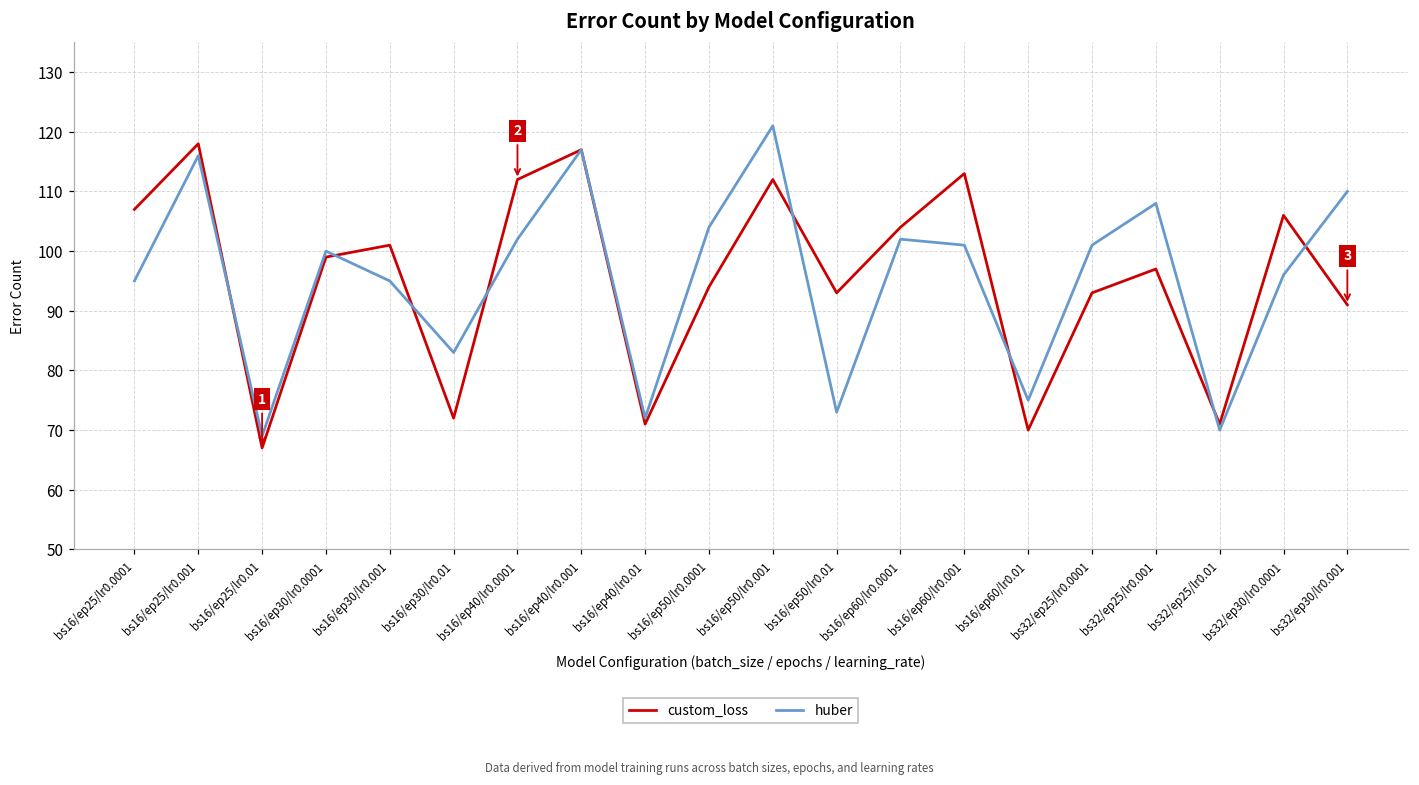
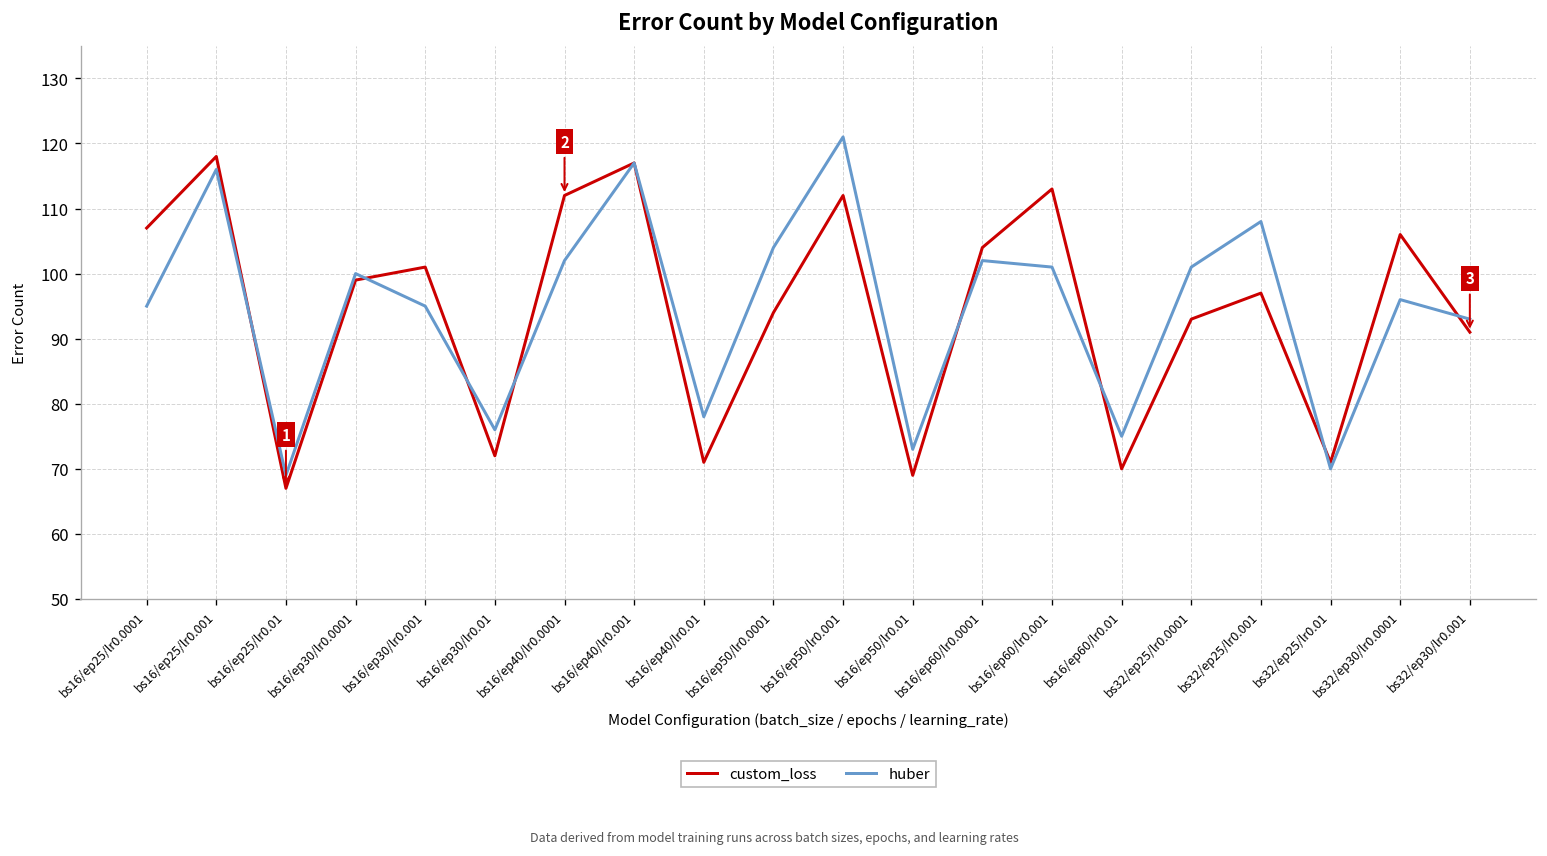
huber, bs16/ep30/lr0.01: 83 -> 76
huber, bs16/ep40/lr0.01: 72 -> 78
custom_loss, bs16/ep50/lr0.01: 93 -> 69
huber, bs32/ep30/lr0.001: 110 -> 93
